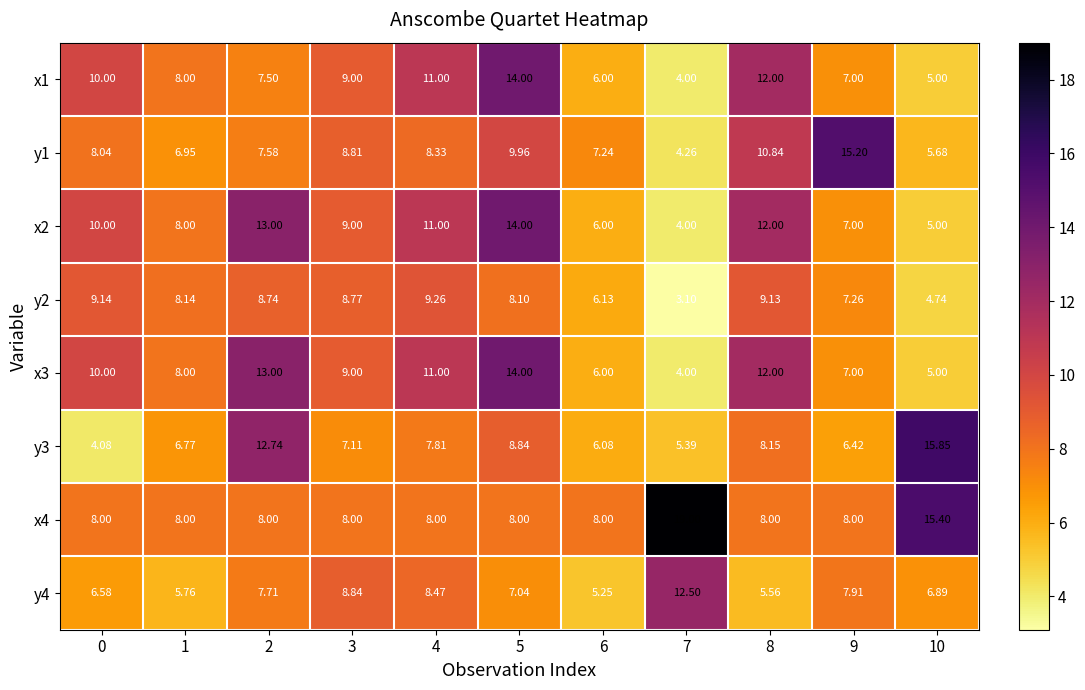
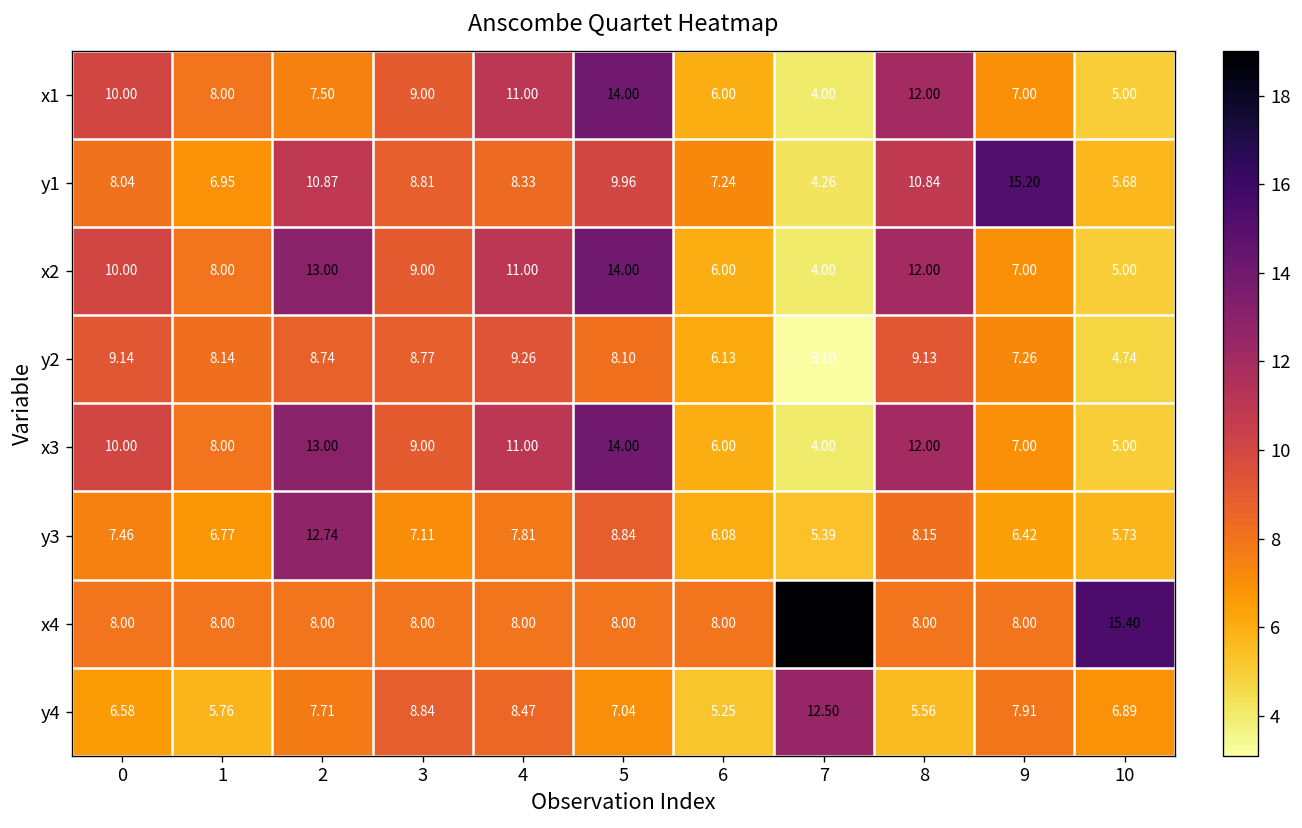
y1, 2: 7.58 -> 10.87
y3, 0: 4.08 -> 7.46
y3, 10: 15.85 -> 5.73
